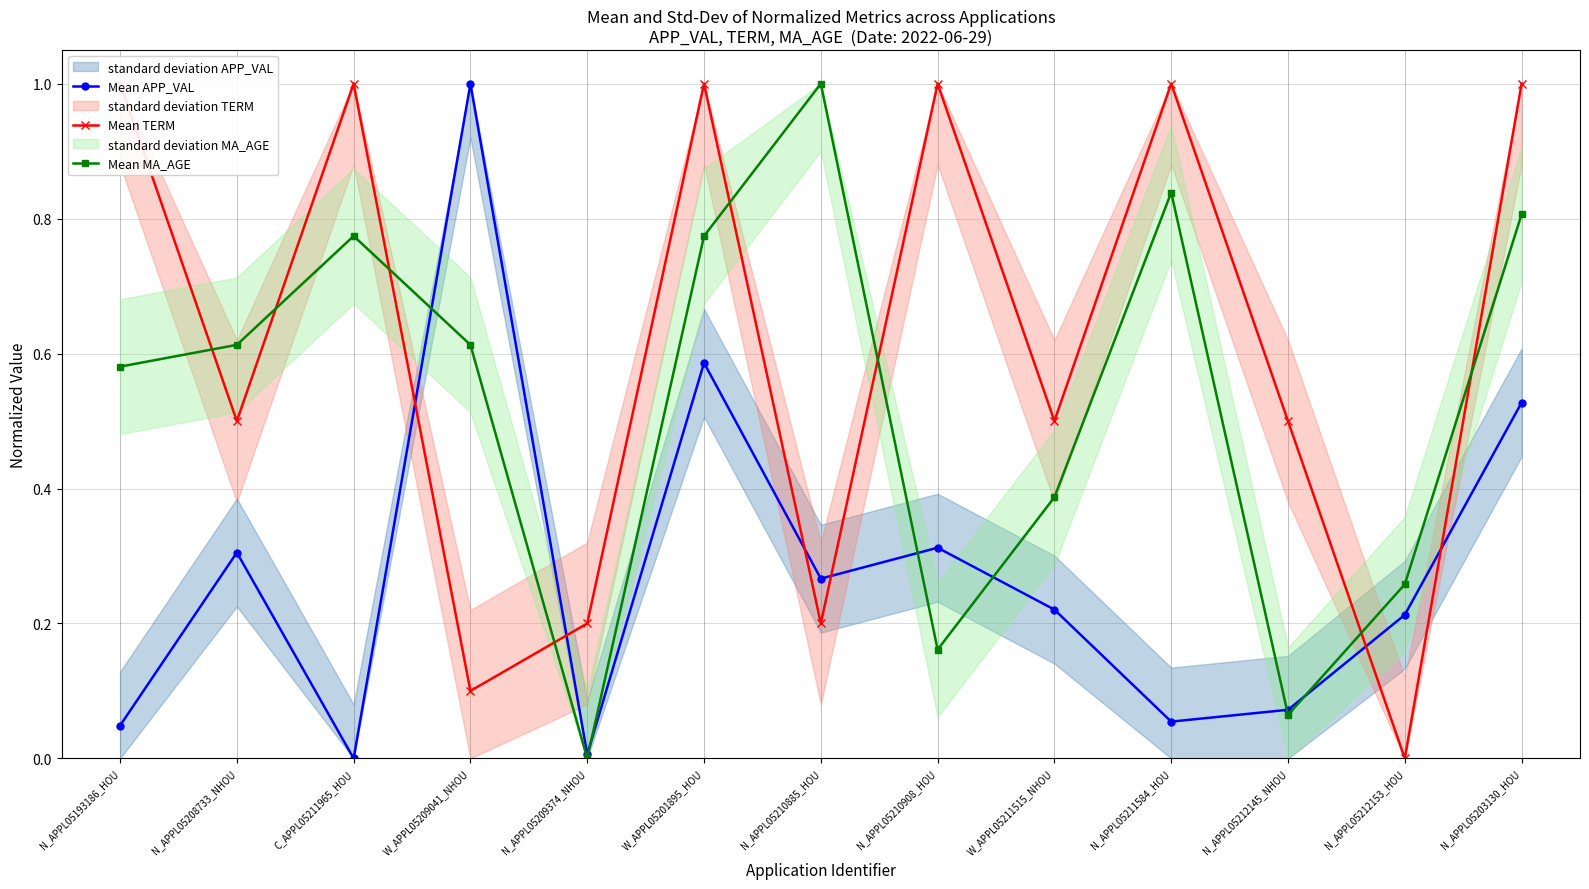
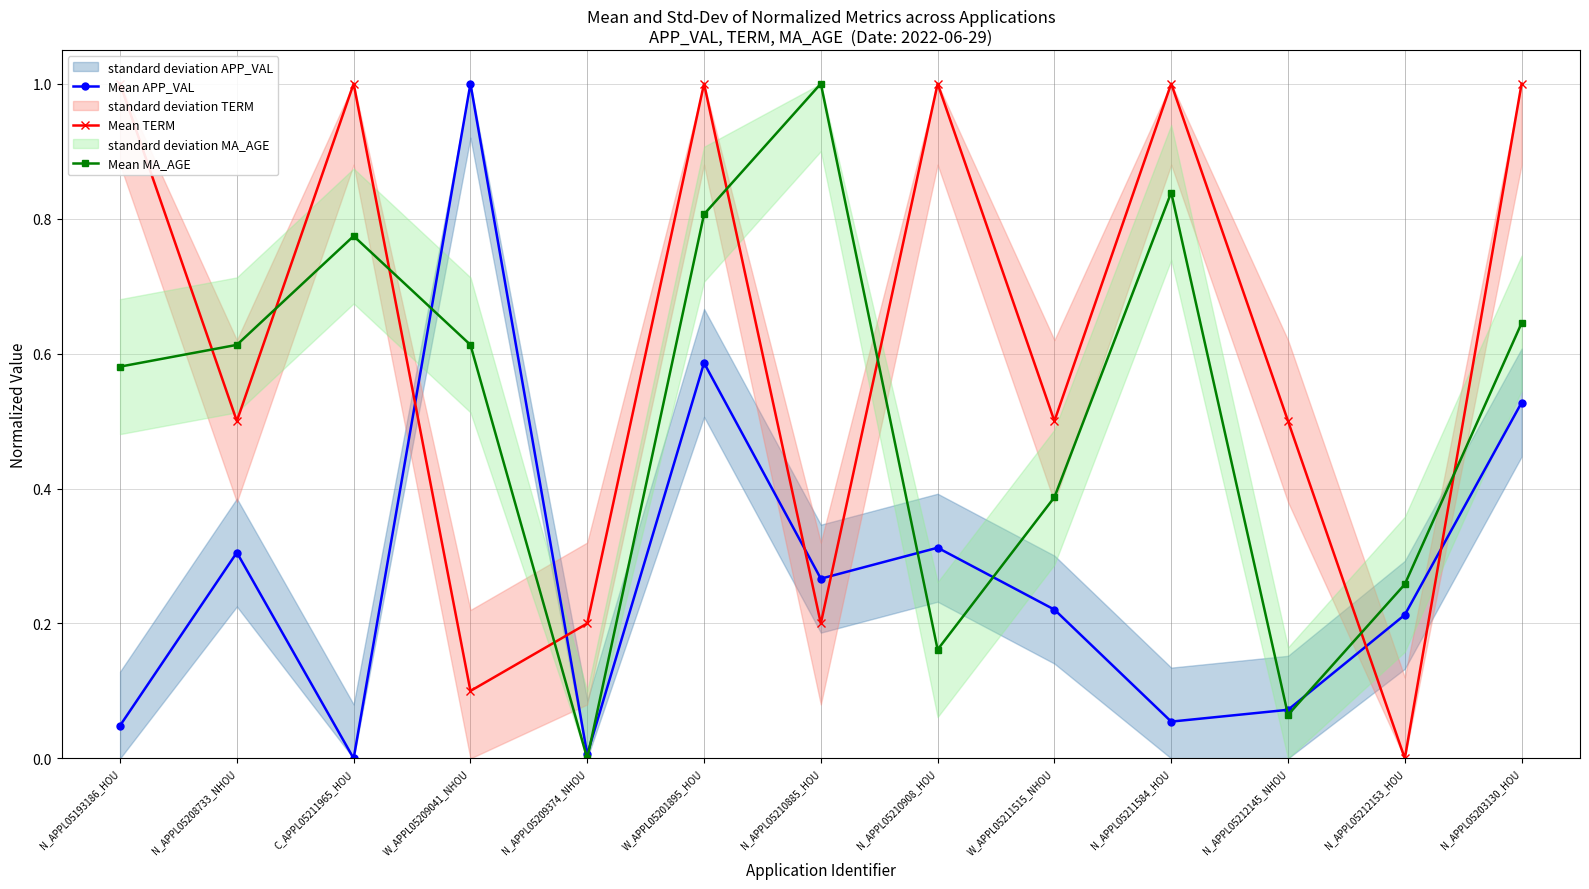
Mean MA_AGE, W_APPL05201895_HOU: 0.77 -> 0.81
Mean MA_AGE, N_APPL05203130_HOU: 0.81 -> 0.65
